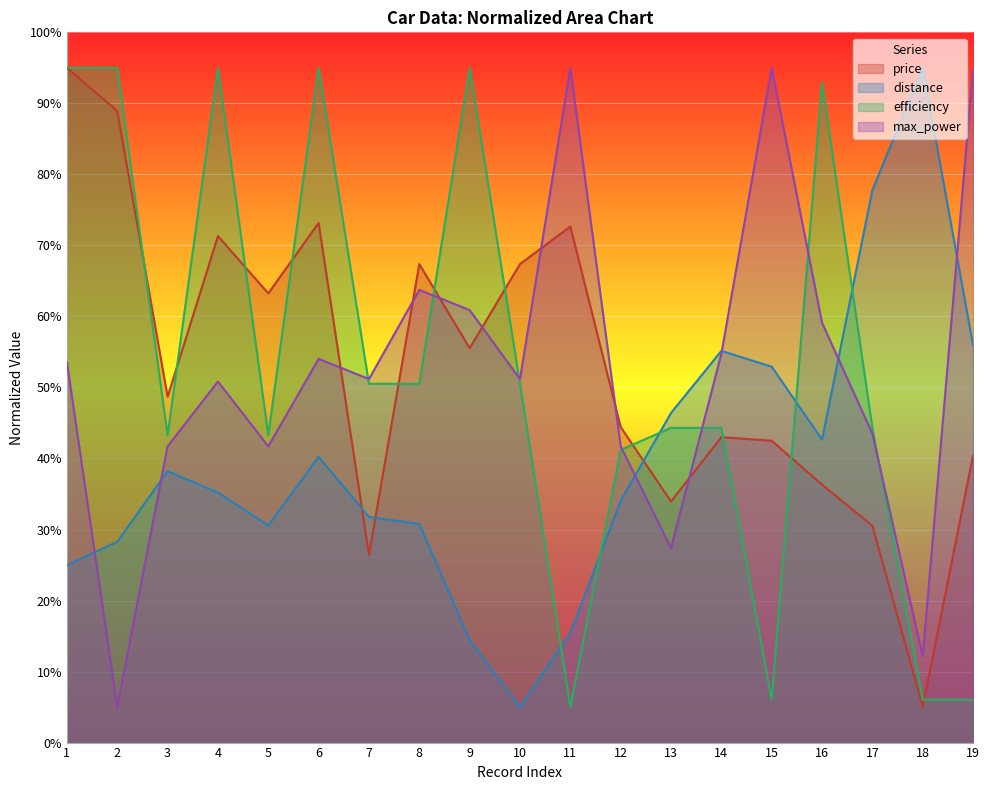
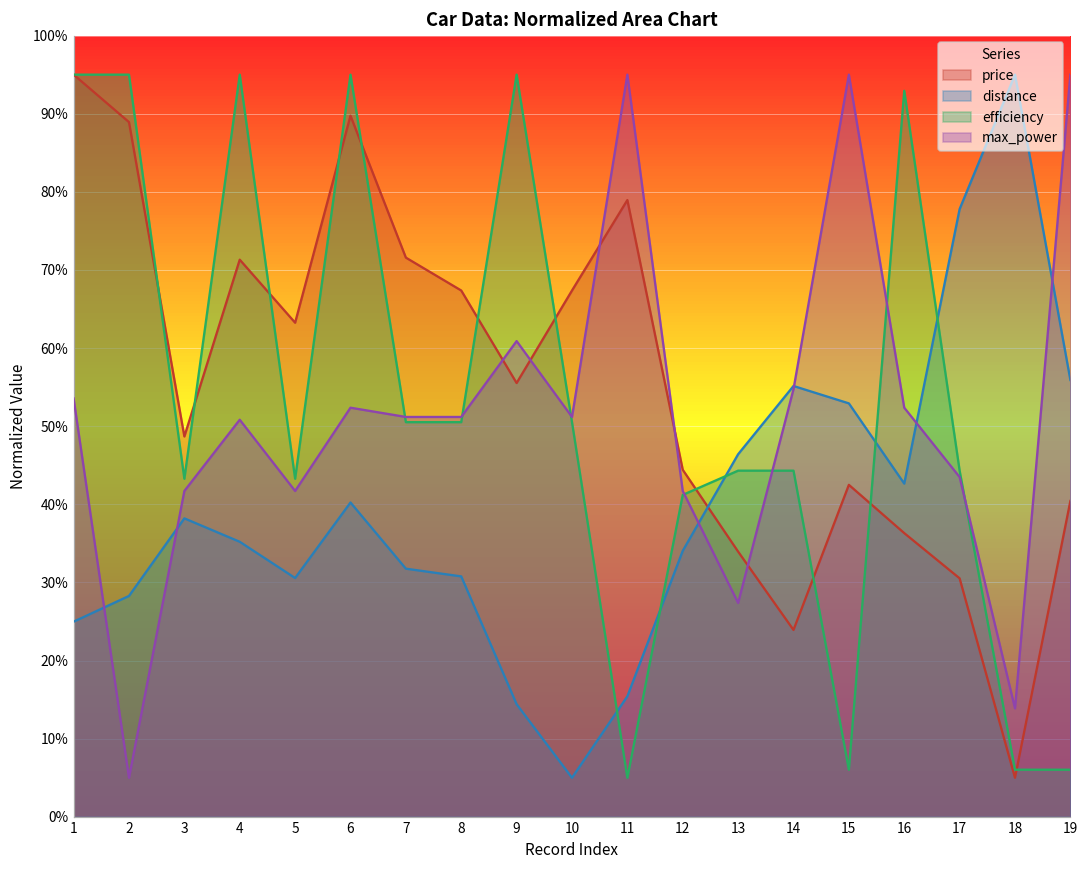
price, 6: 73% -> 90%
max_power, 6: 54% -> 52%
price, 7: 26% -> 72%
max_power, 8: 64% -> 51%
price, 11: 73% -> 79%
price, 14: 43% -> 24%
max_power, 16: 59% -> 52%
max_power, 18: 12% -> 14%
